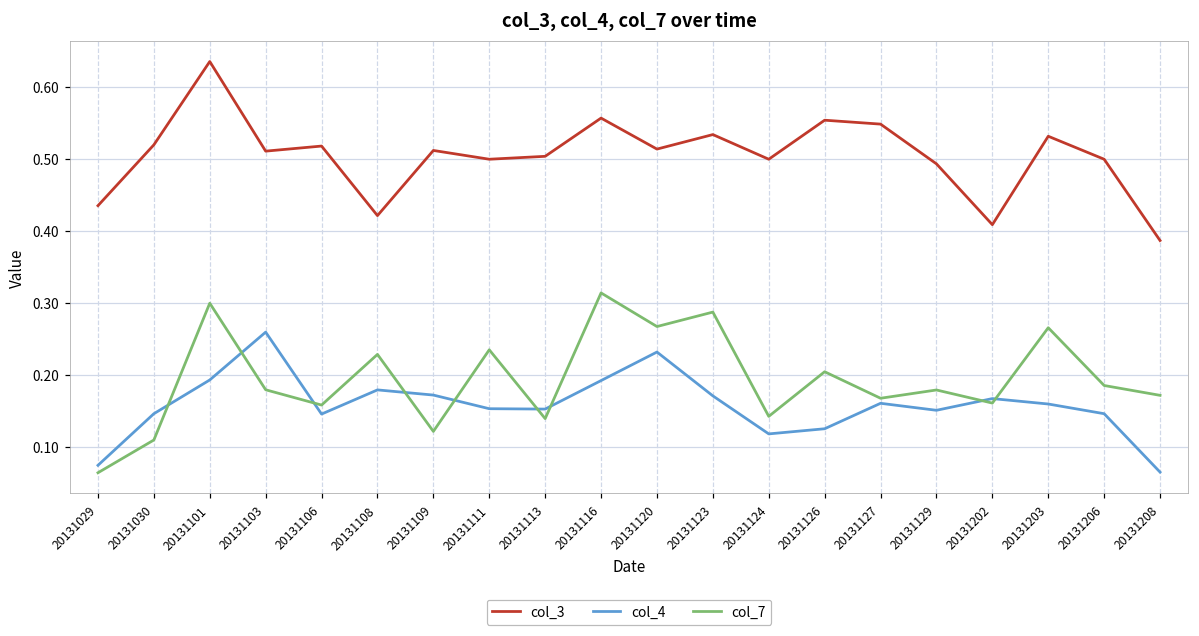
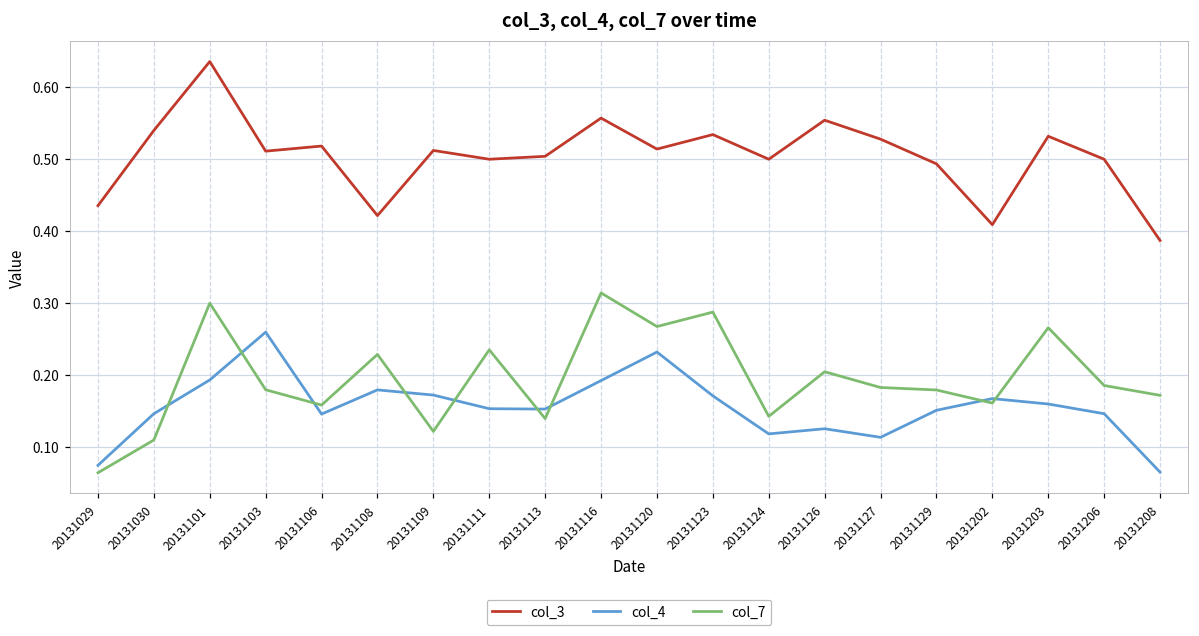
col_3, 20131030: 0.52 -> 0.54
col_3, 20131127: 0.55 -> 0.53
col_4, 20131127: 0.16 -> 0.11
col_7, 20131127: 0.17 -> 0.18
